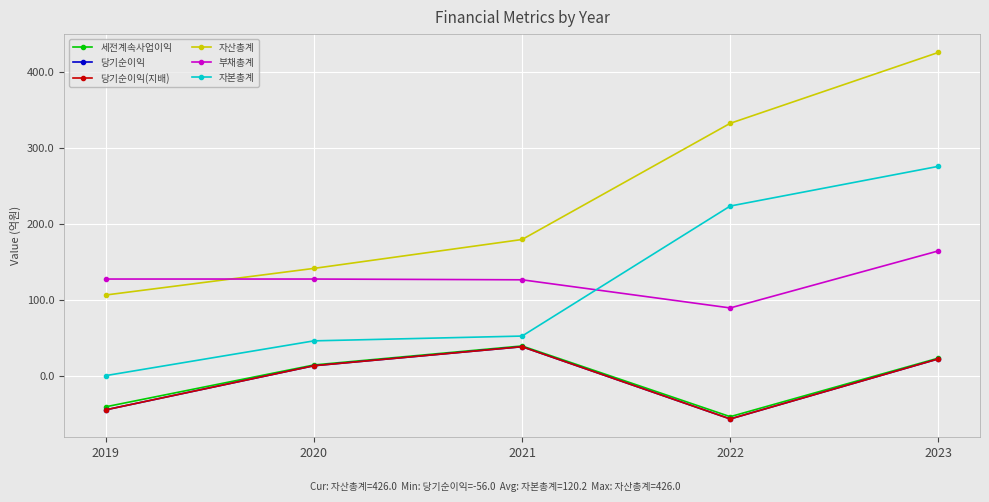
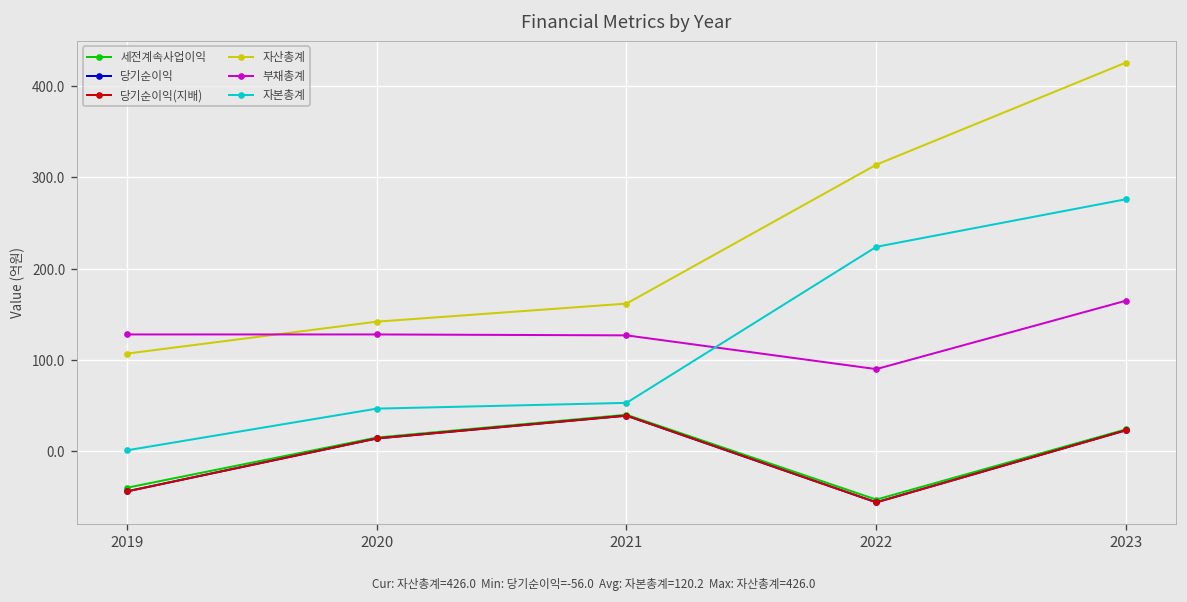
자산총계, 2021: 180 -> 160
자산총계, 2022: 330 -> 310
